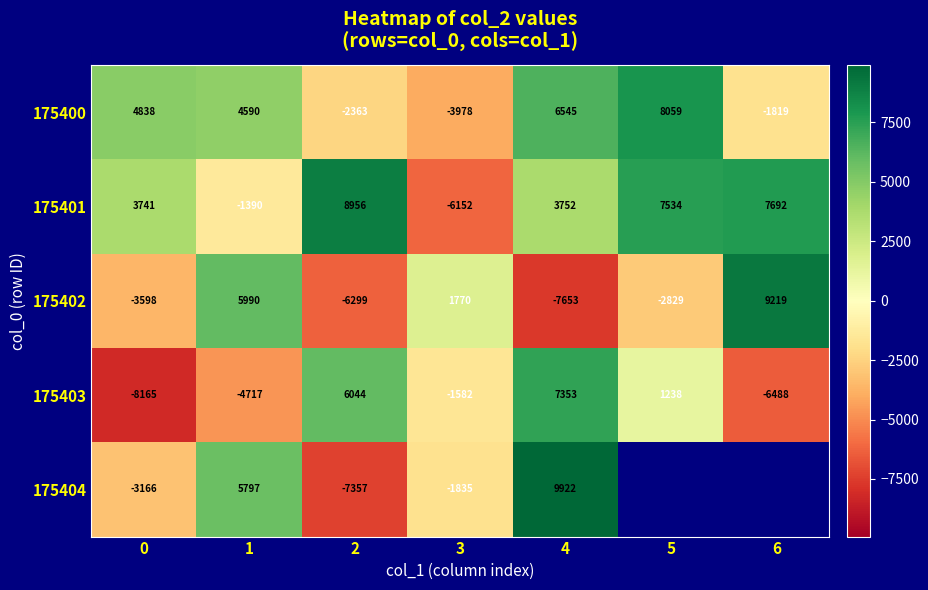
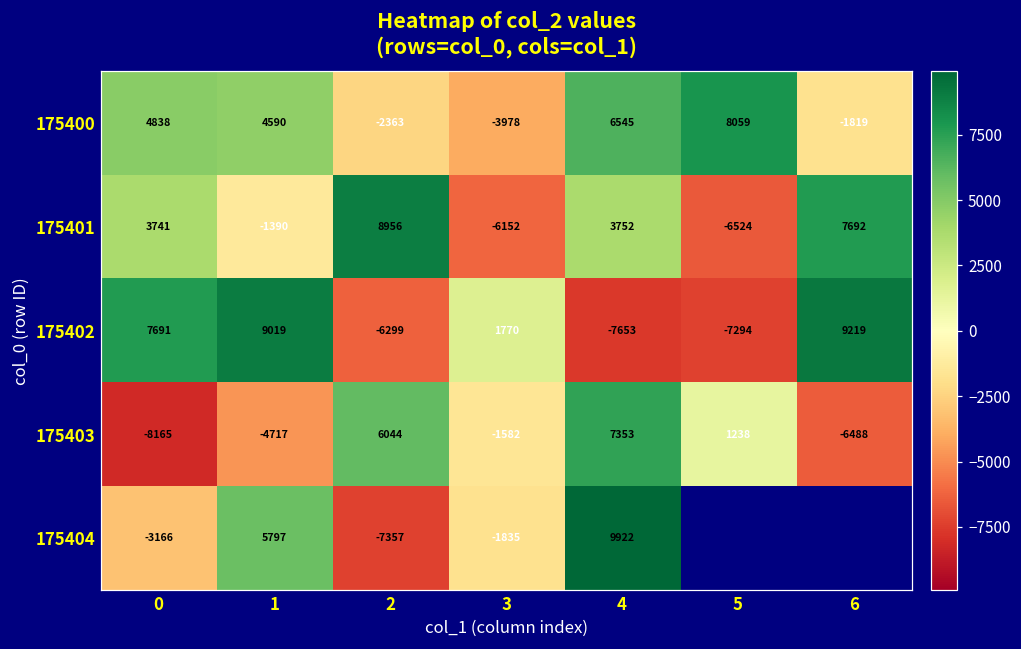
175401, 5: 7534 -> -6524
175402, 0: -3598 -> 7691
175402, 1: 5990 -> 9019
175402, 5: -2829 -> -7294
